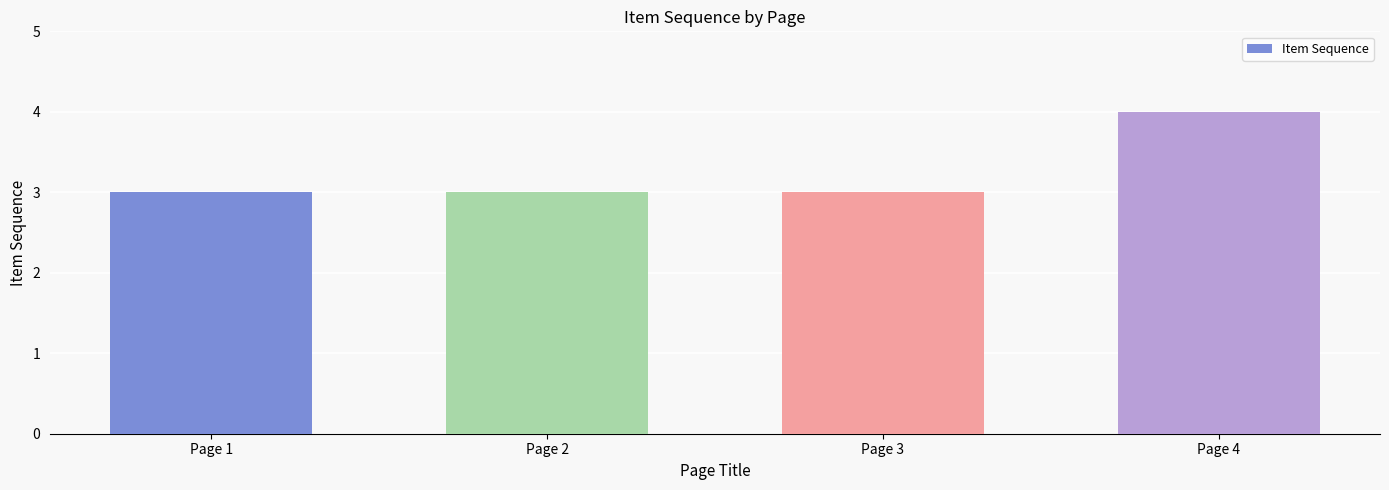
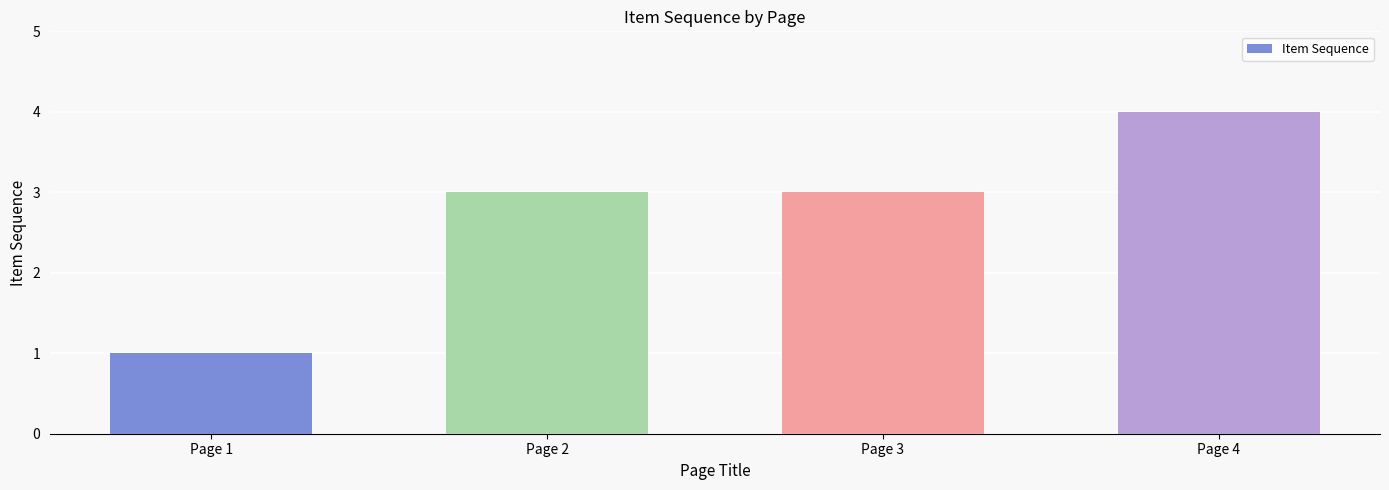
Page 1: 3 -> 1
